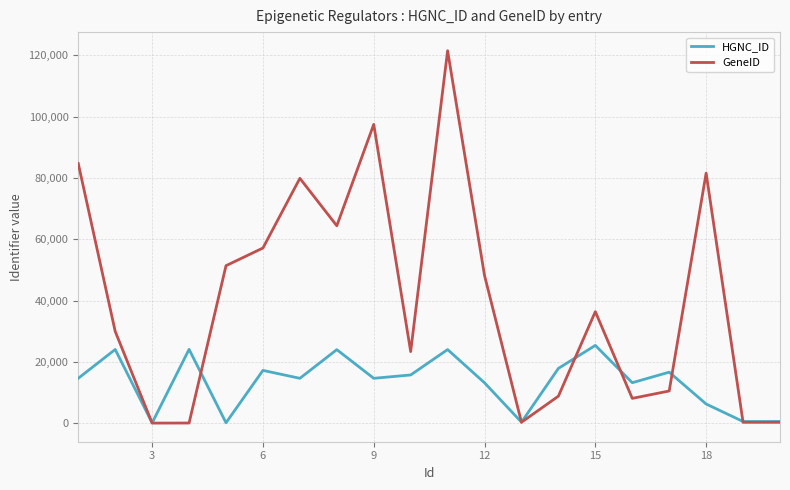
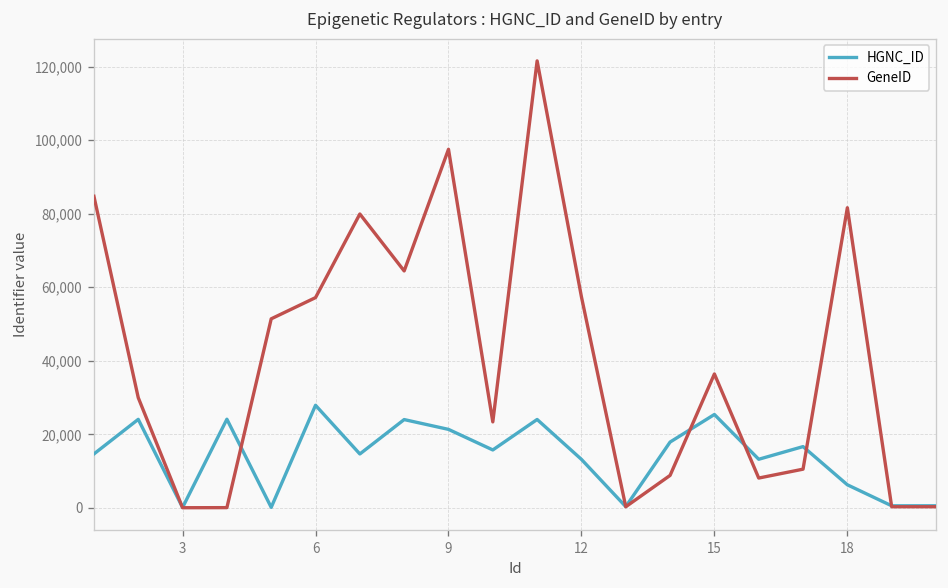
HGNC_ID, 6: 17,000 -> 28,000
HGNC_ID, 9: 15,000 -> 21,000
GeneID, 12: 48,000 -> 57,000
